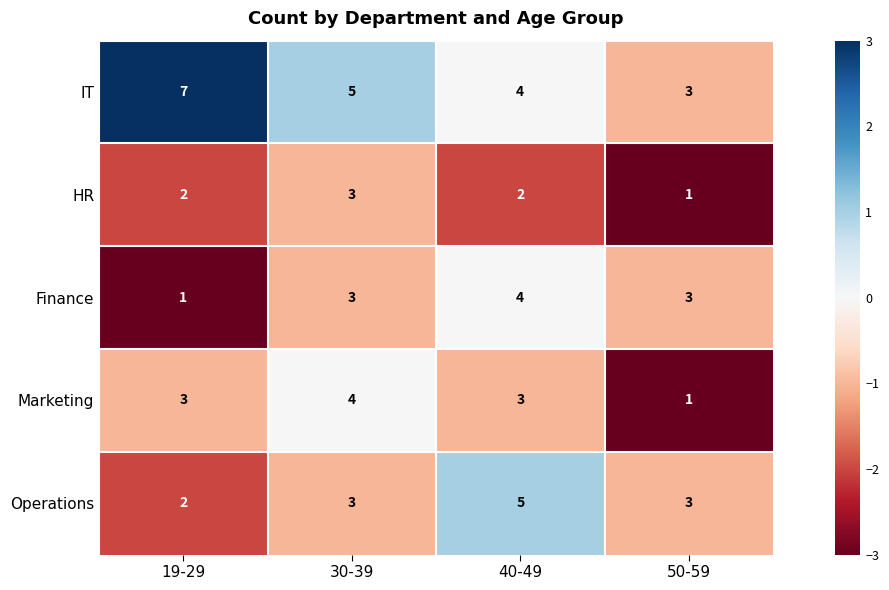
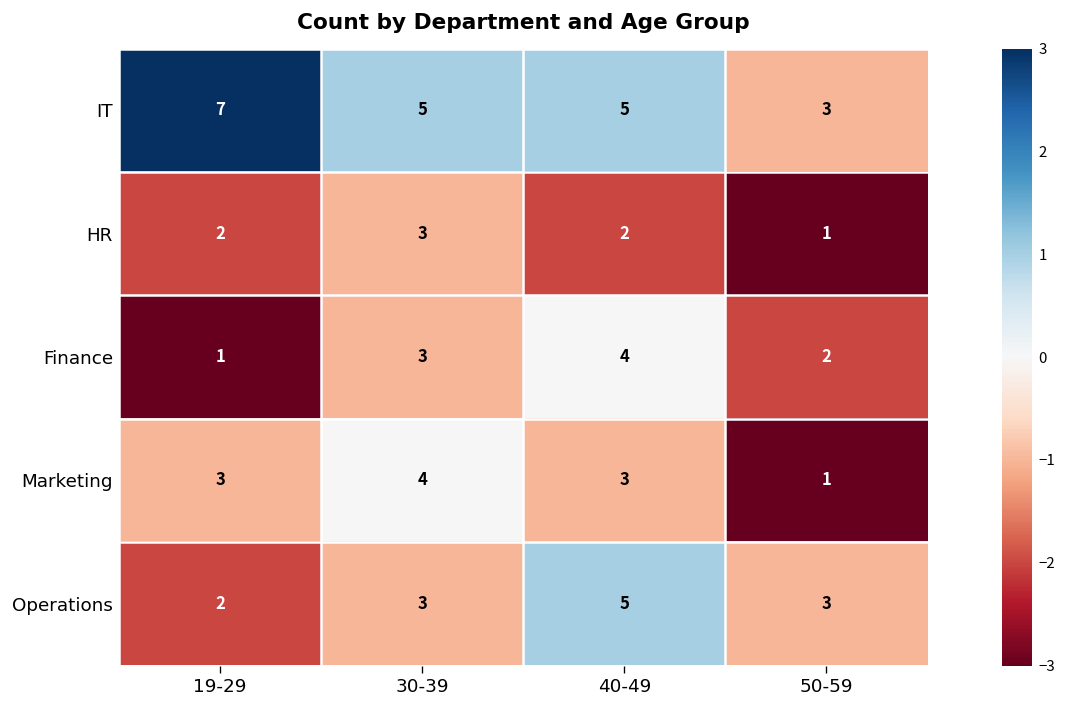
IT, 40-49: 4 -> 5
Finance, 50-59: 3 -> 2
